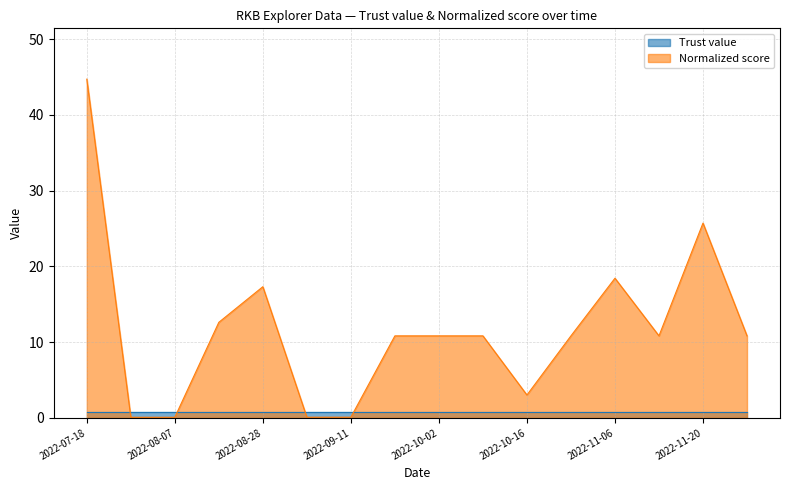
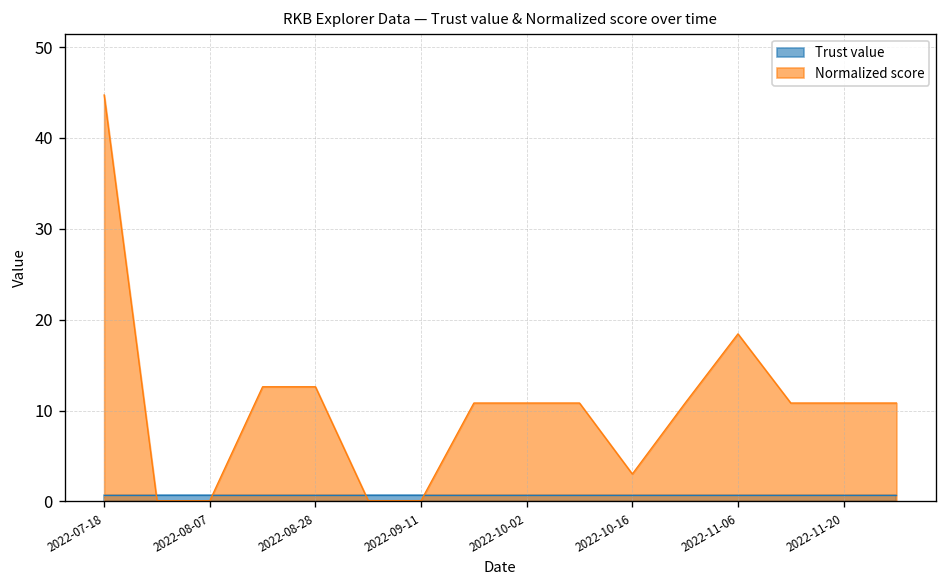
Normalized score, 2022-08-28: 17 -> 13
Normalized score, 2022-11-20: 26 -> 11
